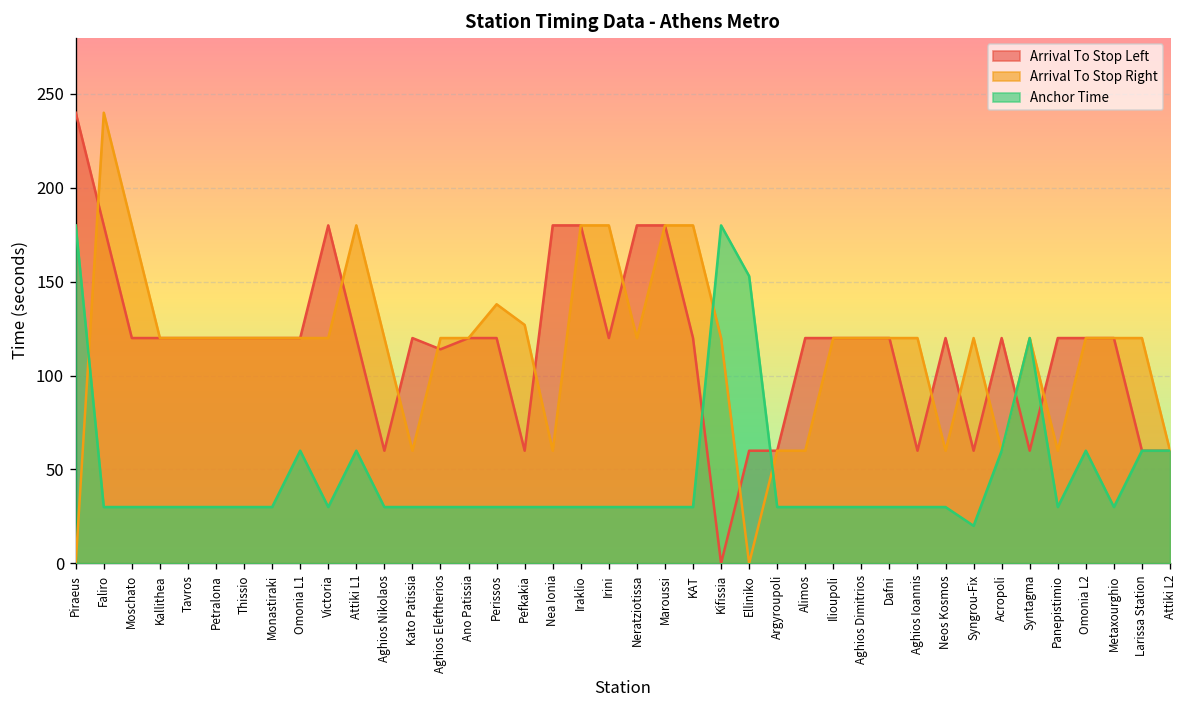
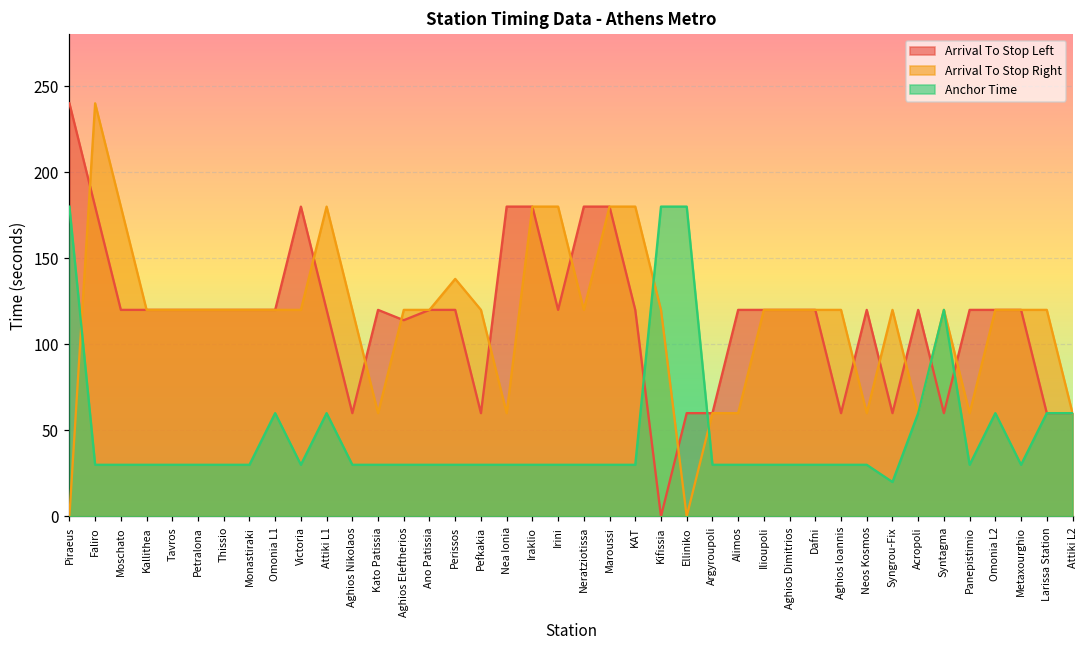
Arrival To Stop Right, Pefkakia: 127 -> 120
Anchor Time, Elliniko: 153 -> 180
